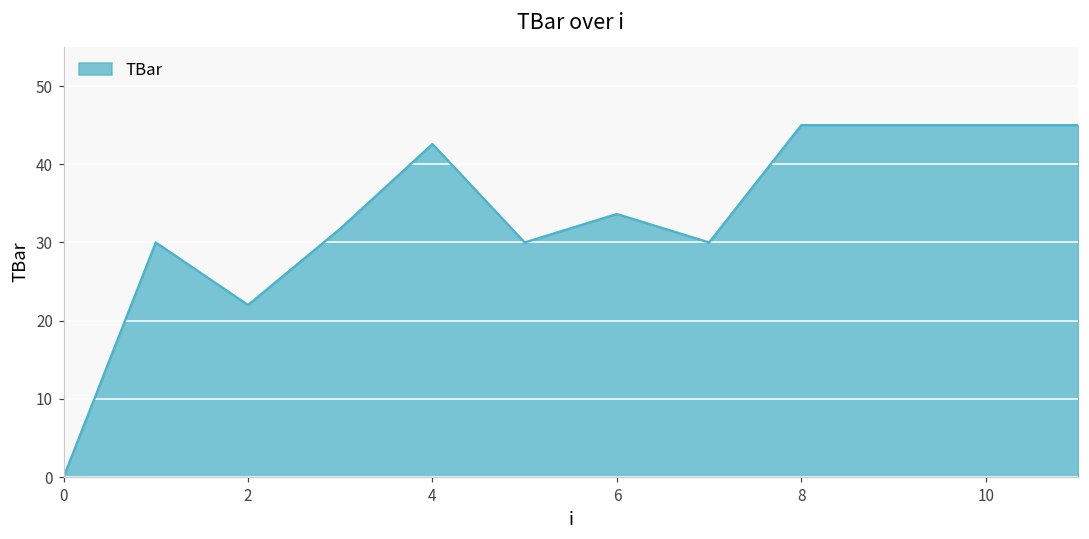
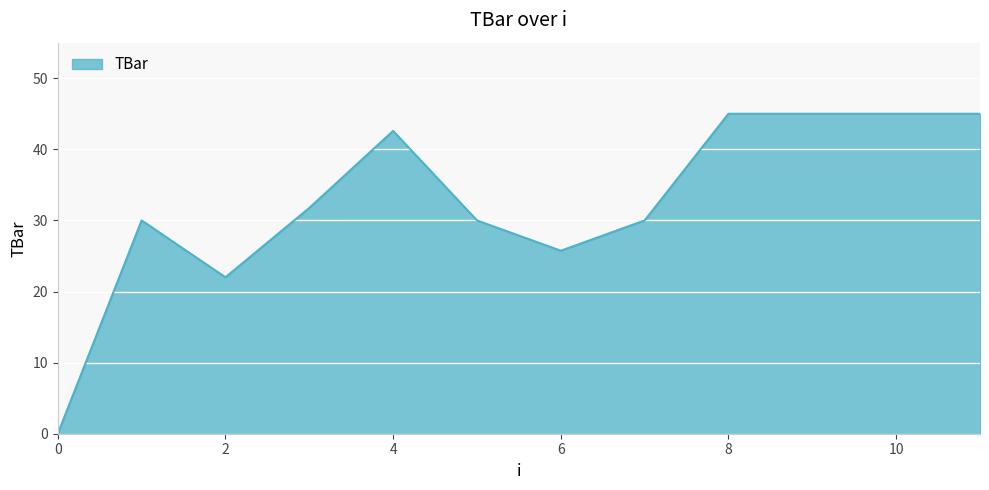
6: 34 -> 26
